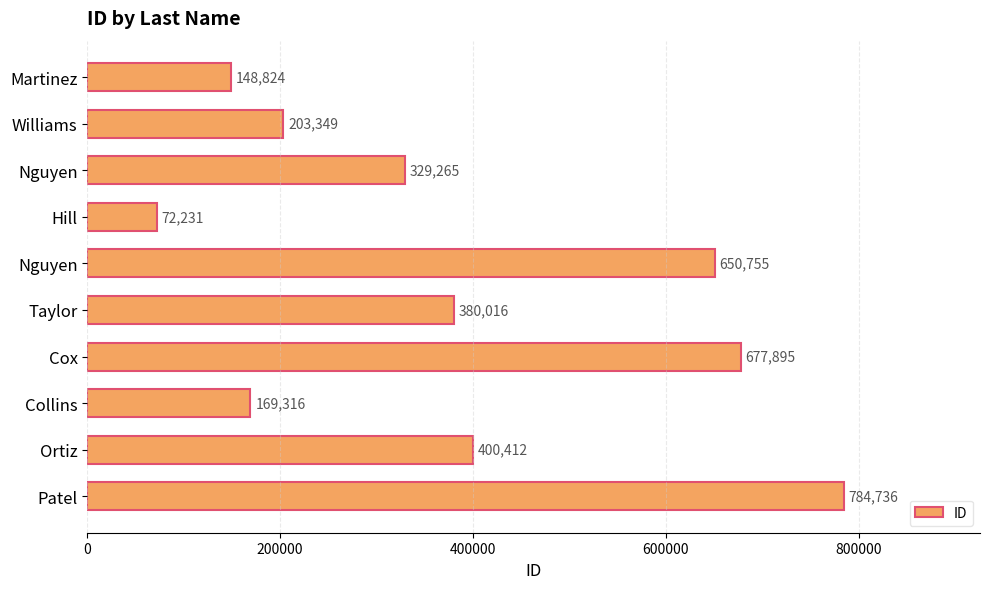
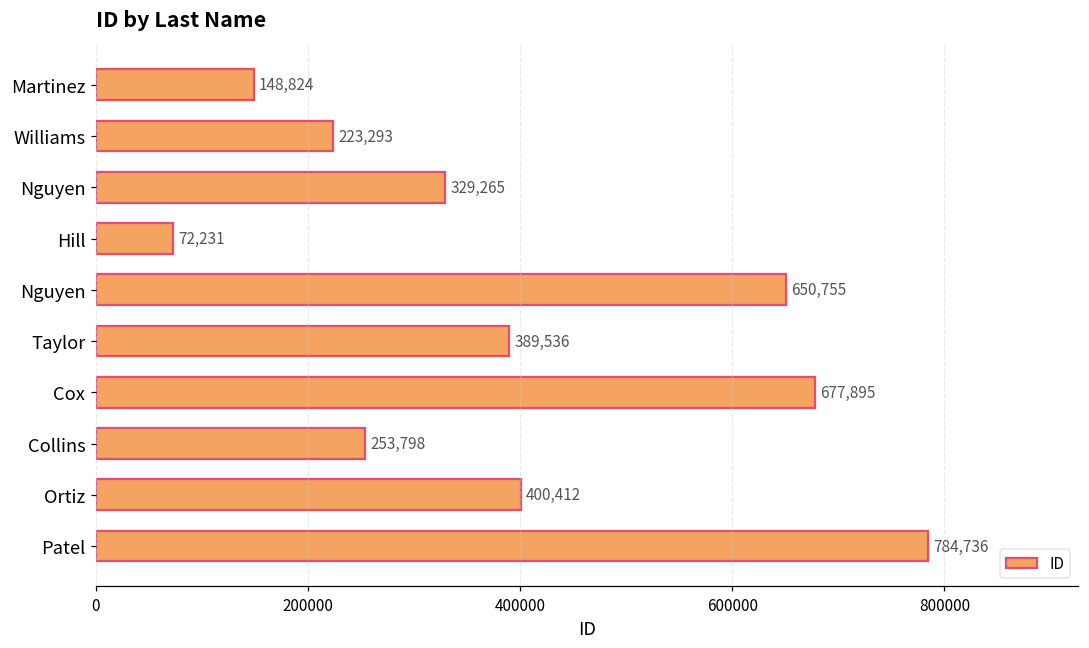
Williams: 203,349 -> 223,293
Taylor: 380,016 -> 389,536
Collins: 169,316 -> 253,798
